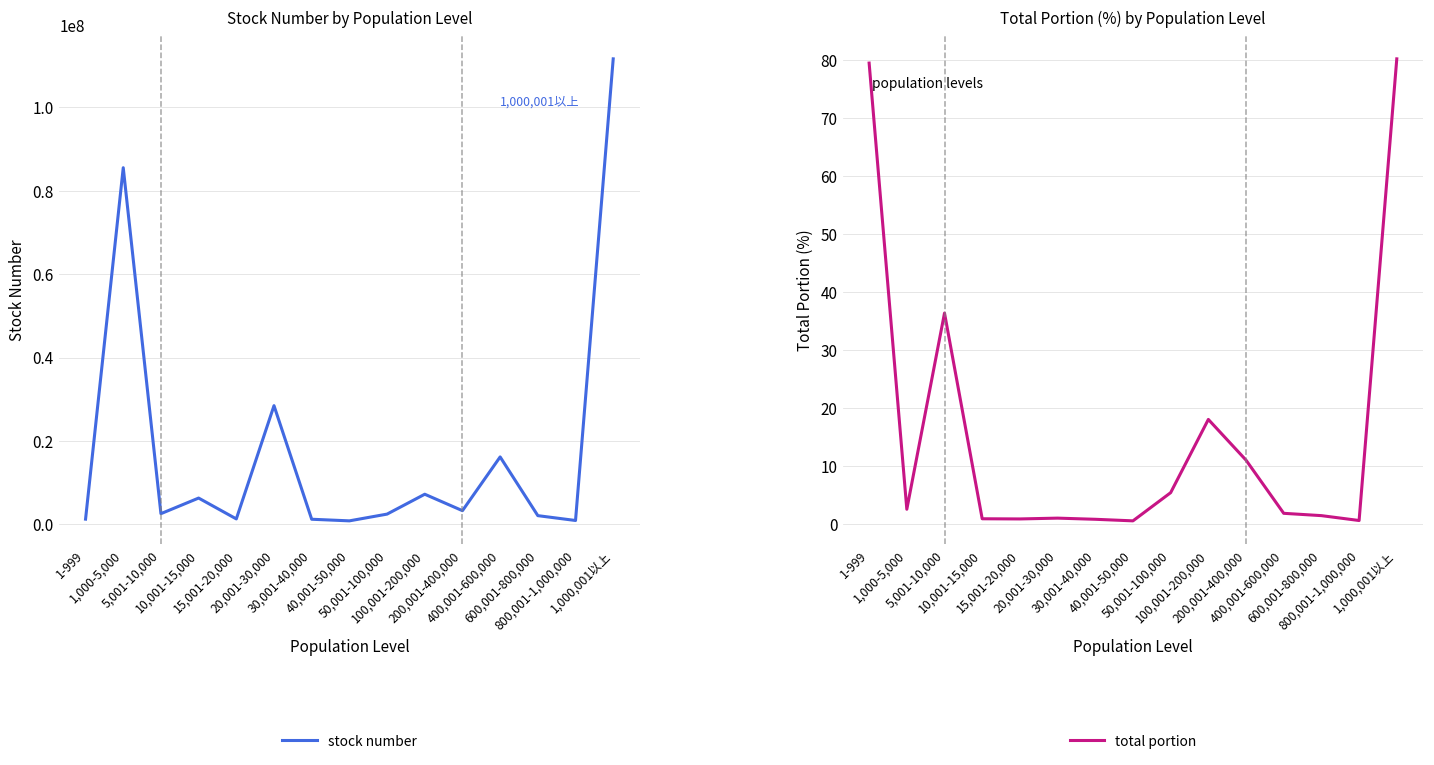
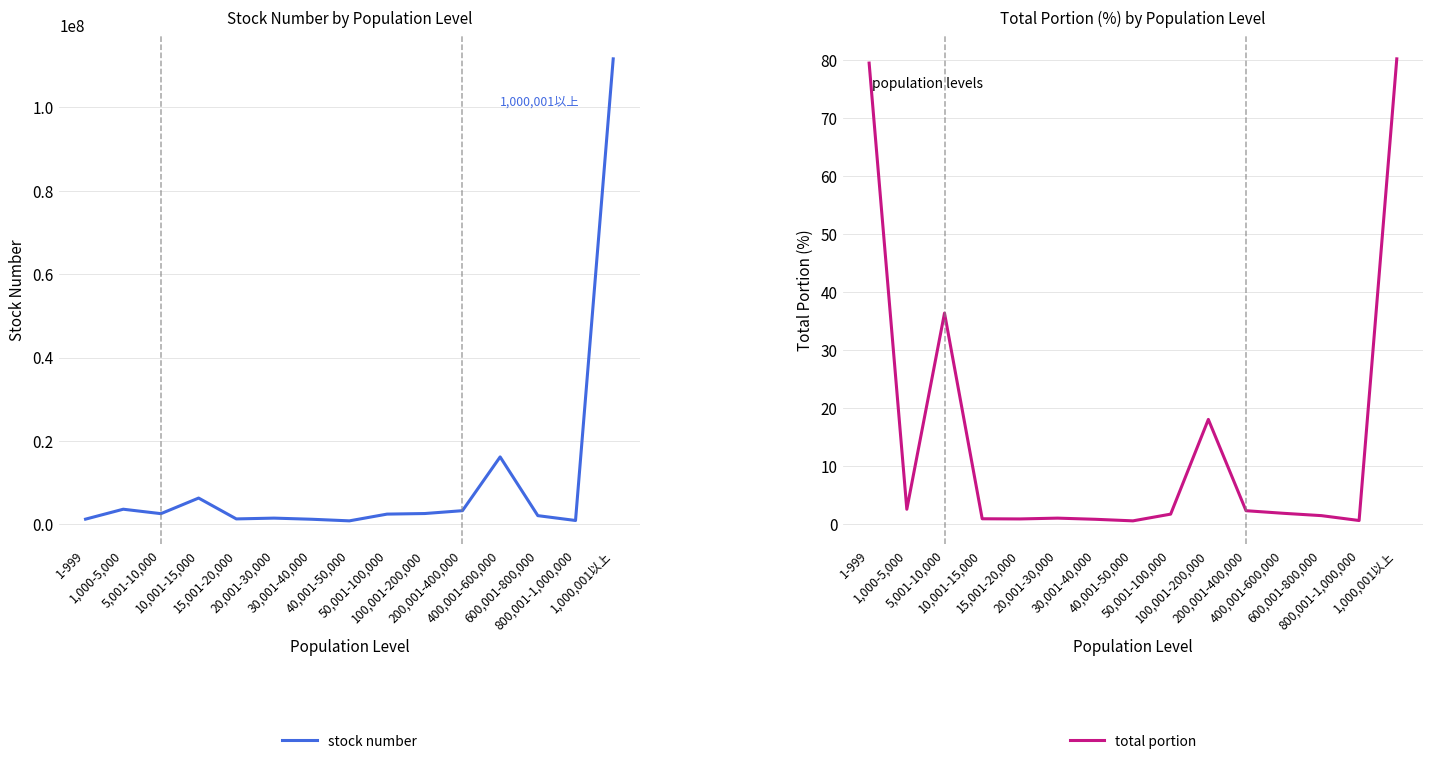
Stock Number by Population Level, 1,000-5,000: 86000000 -> 4000000
Stock Number by Population Level, 20,001-30,000: 28000000 -> 1000000
Stock Number by Population Level, 100,001-200,000: 7000000 -> 3000000
Total Portion (%) by Population Level, 50,001-100,000: 5 -> 2
Total Portion (%) by Population Level, 200,001-400,000: 11 -> 2
